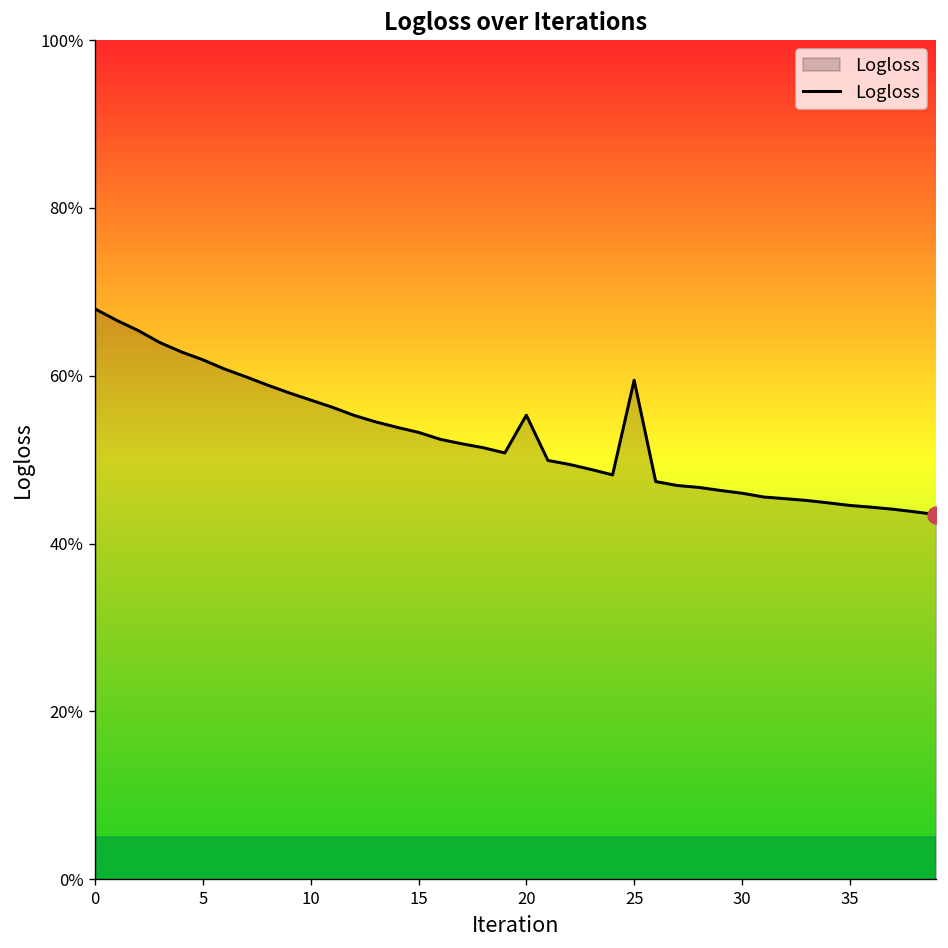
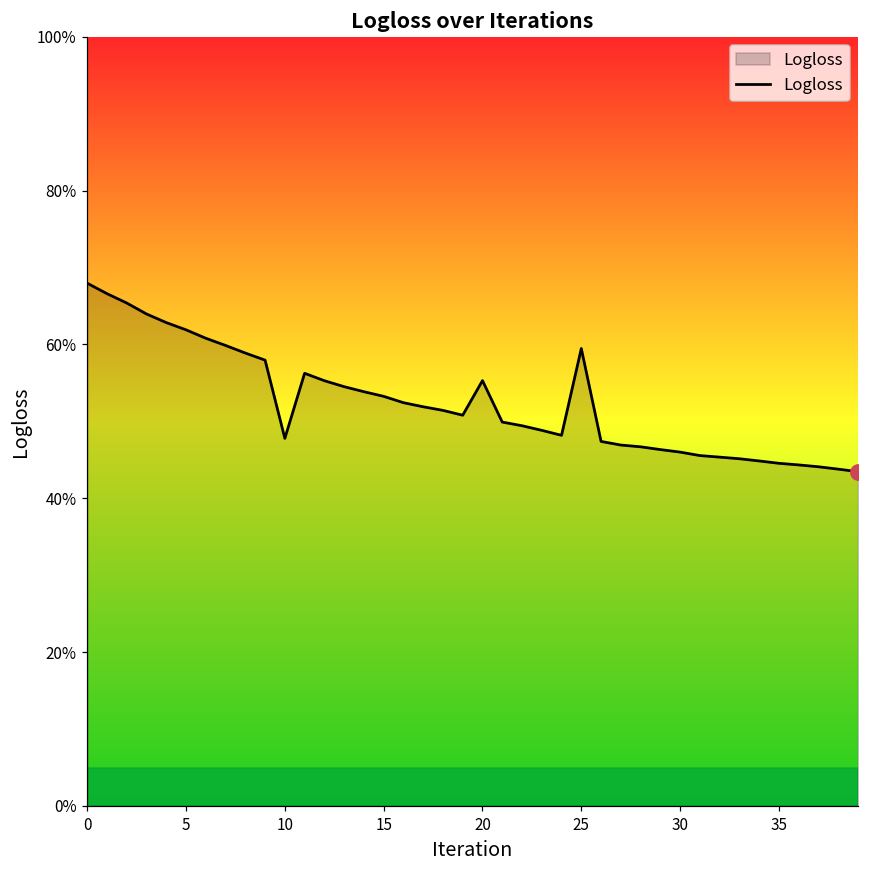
Logloss, 10: 57% -> 48%
